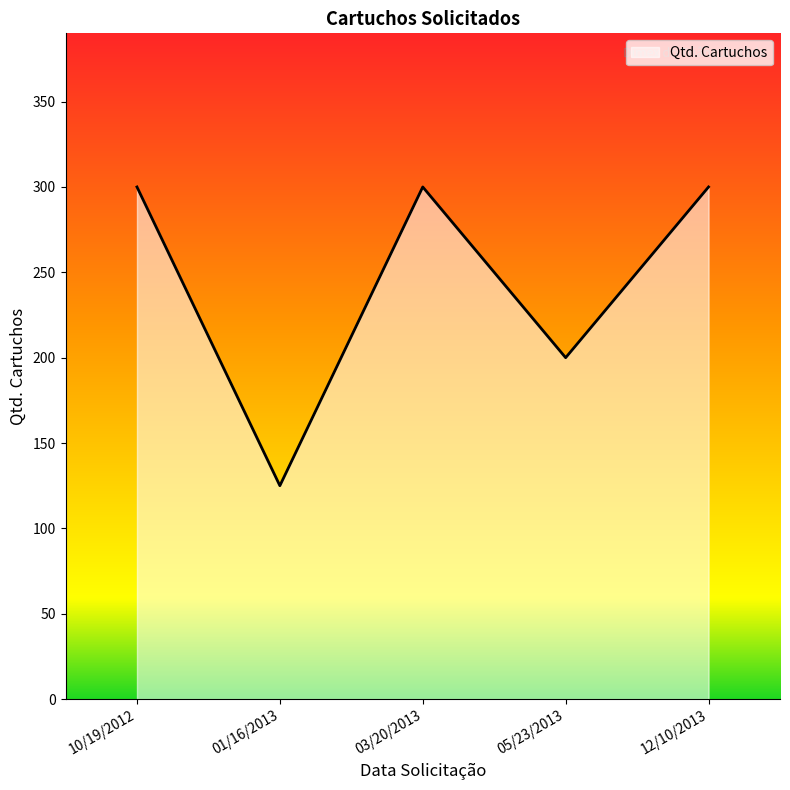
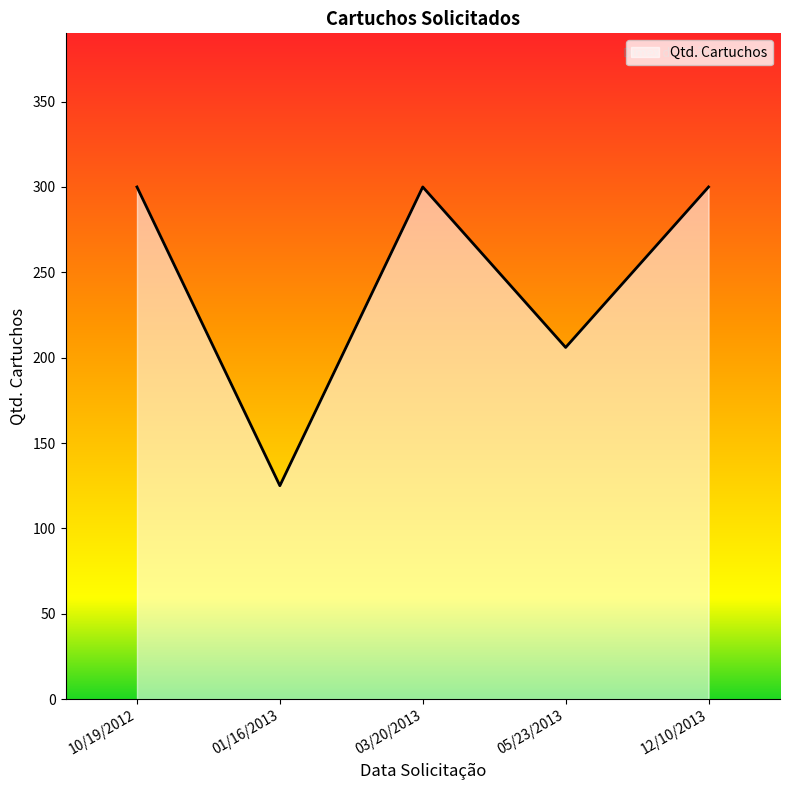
05/23/2013: 200 -> 206
